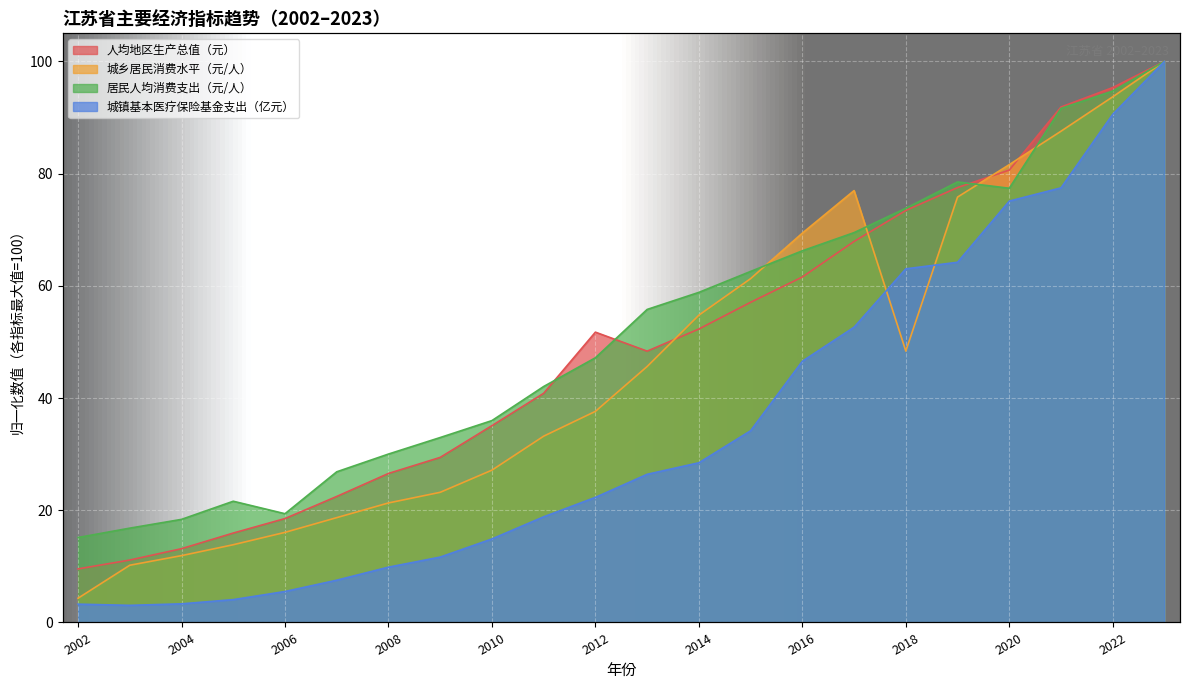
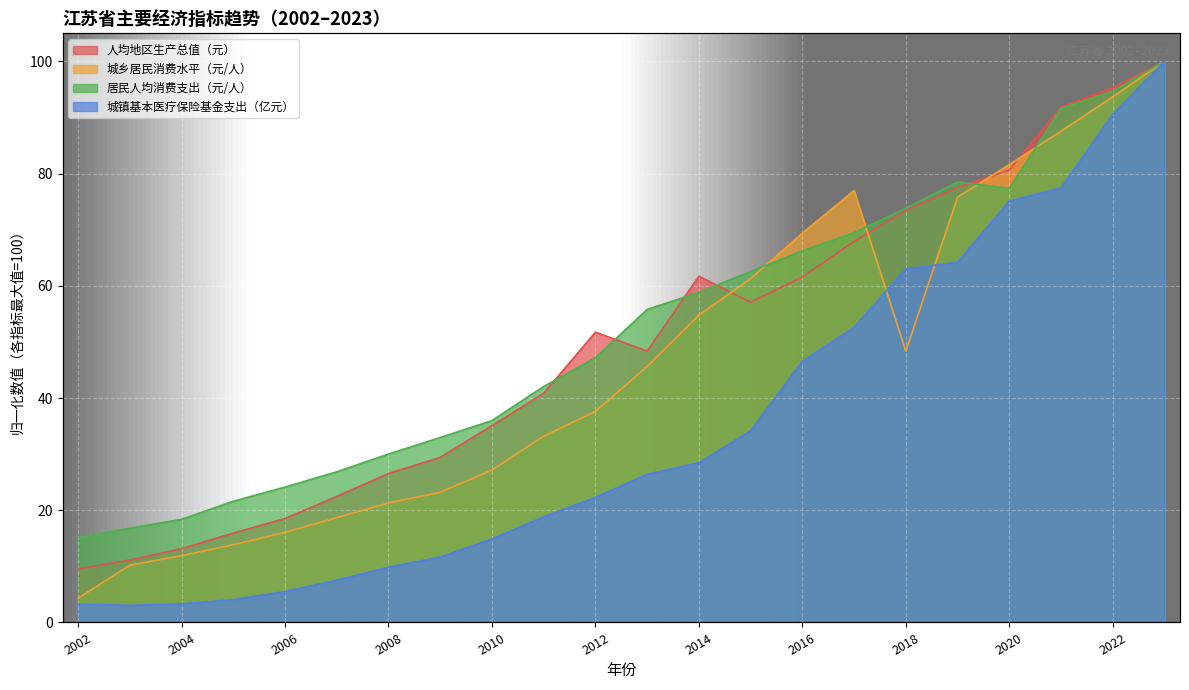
居民人均消费支出（元/人）, 2006: 19 -> 24
人均地区生产总值（元）, 2014: 52 -> 62
